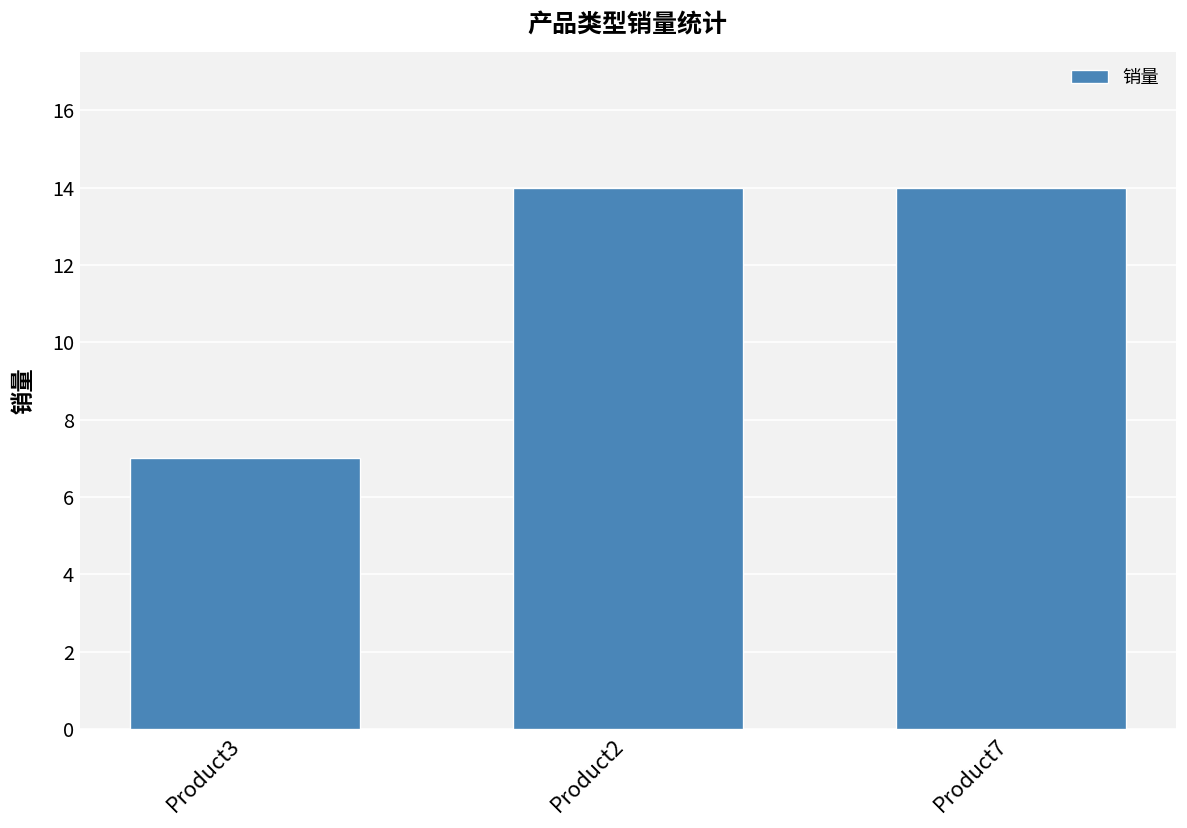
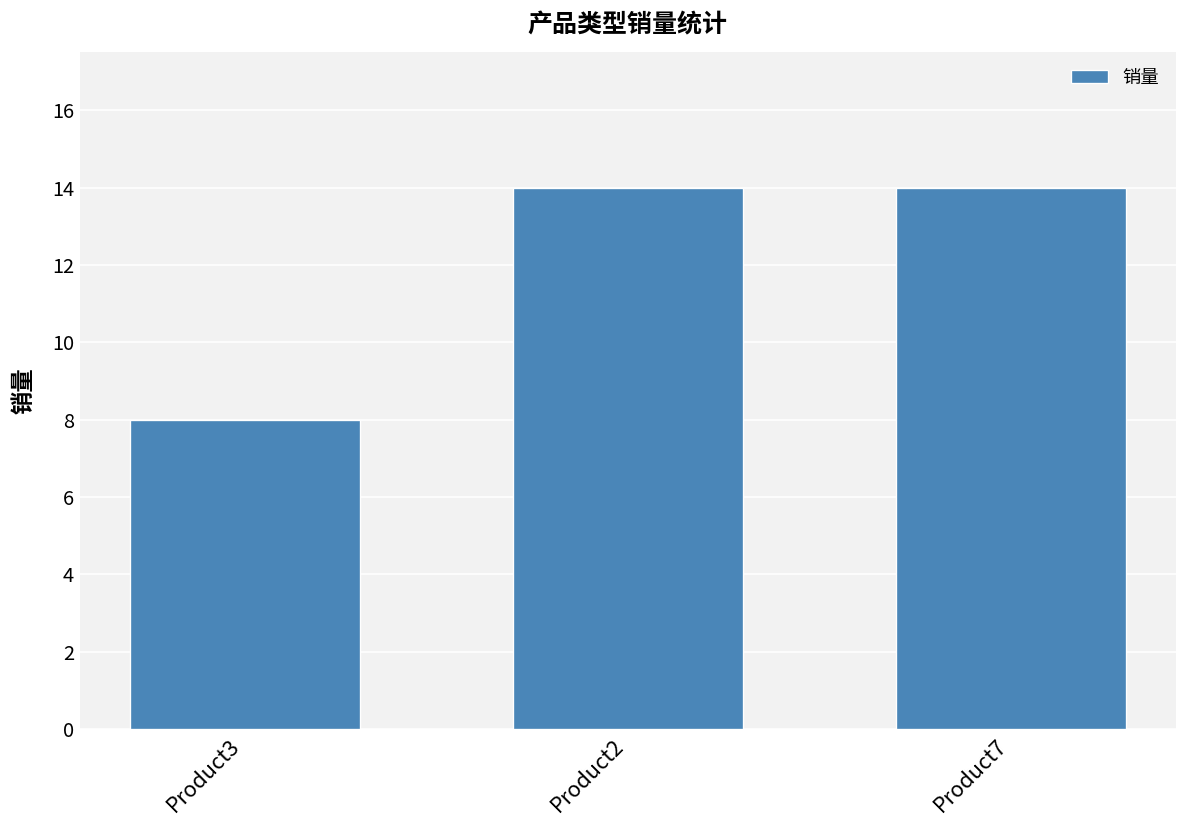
Product3: 7 -> 8
